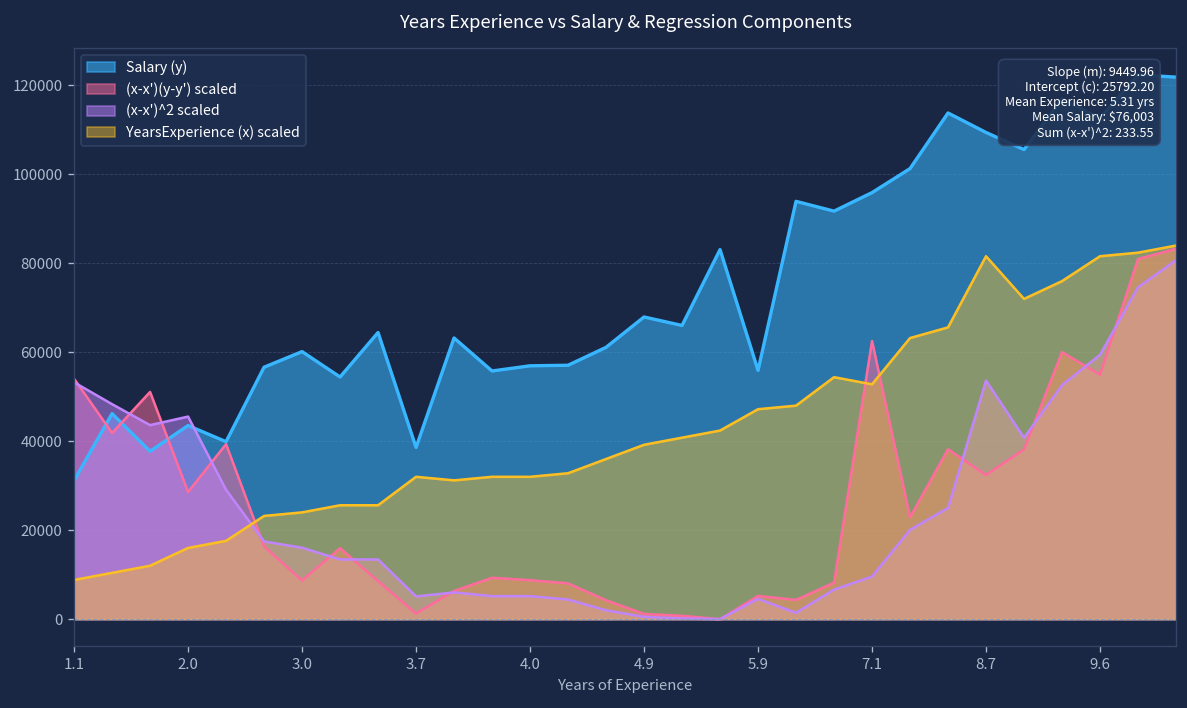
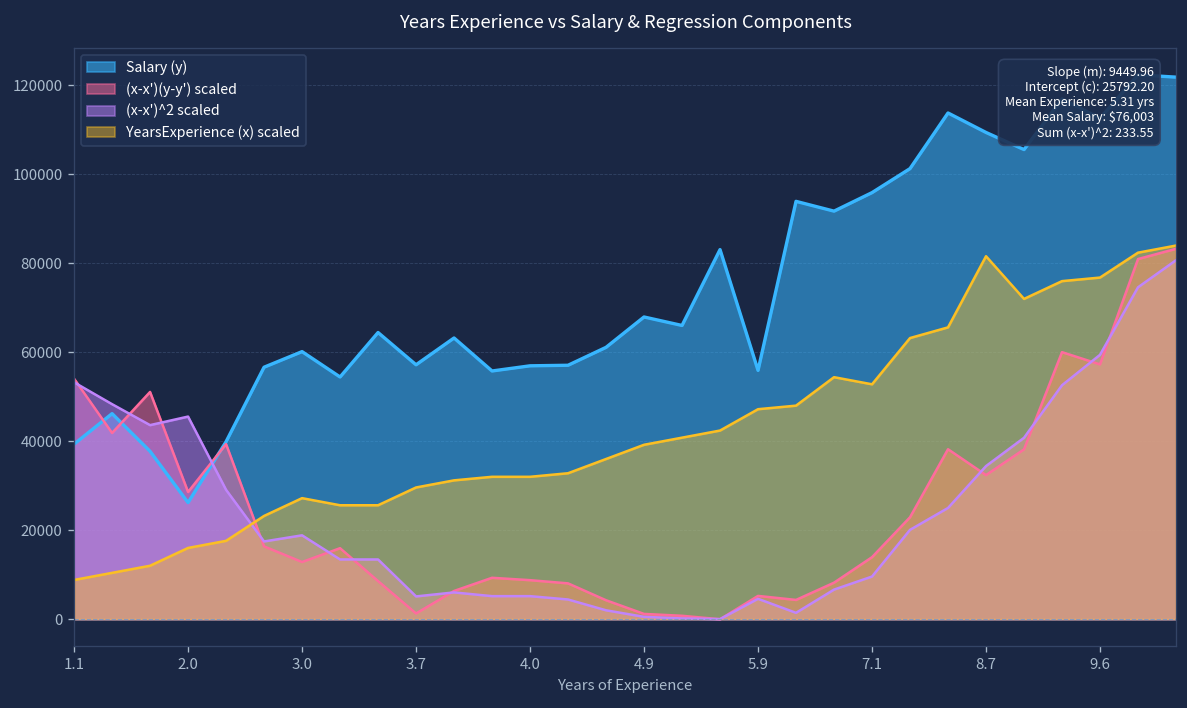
Salary (y), 1.1: 31000 -> 39000
Salary (y), 2.0: 44000 -> 26000
(x-x')(y-y') scaled, 3.0: 9000 -> 13000
(x-x')^2 scaled, 3.0: 16000 -> 19000
YearsExperience (x) scaled, 3.0: 24000 -> 27000
Salary (y), 3.7: 39000 -> 57000
YearsExperience (x) scaled, 3.7: 32000 -> 30000
(x-x')(y-y') scaled, 7.1: 63000 -> 14000
(x-x')^2 scaled, 8.7: 54000 -> 34000
(x-x')(y-y') scaled, 9.6: 55000 -> 57000
YearsExperience (x) scaled, 9.6: 82000 -> 77000
